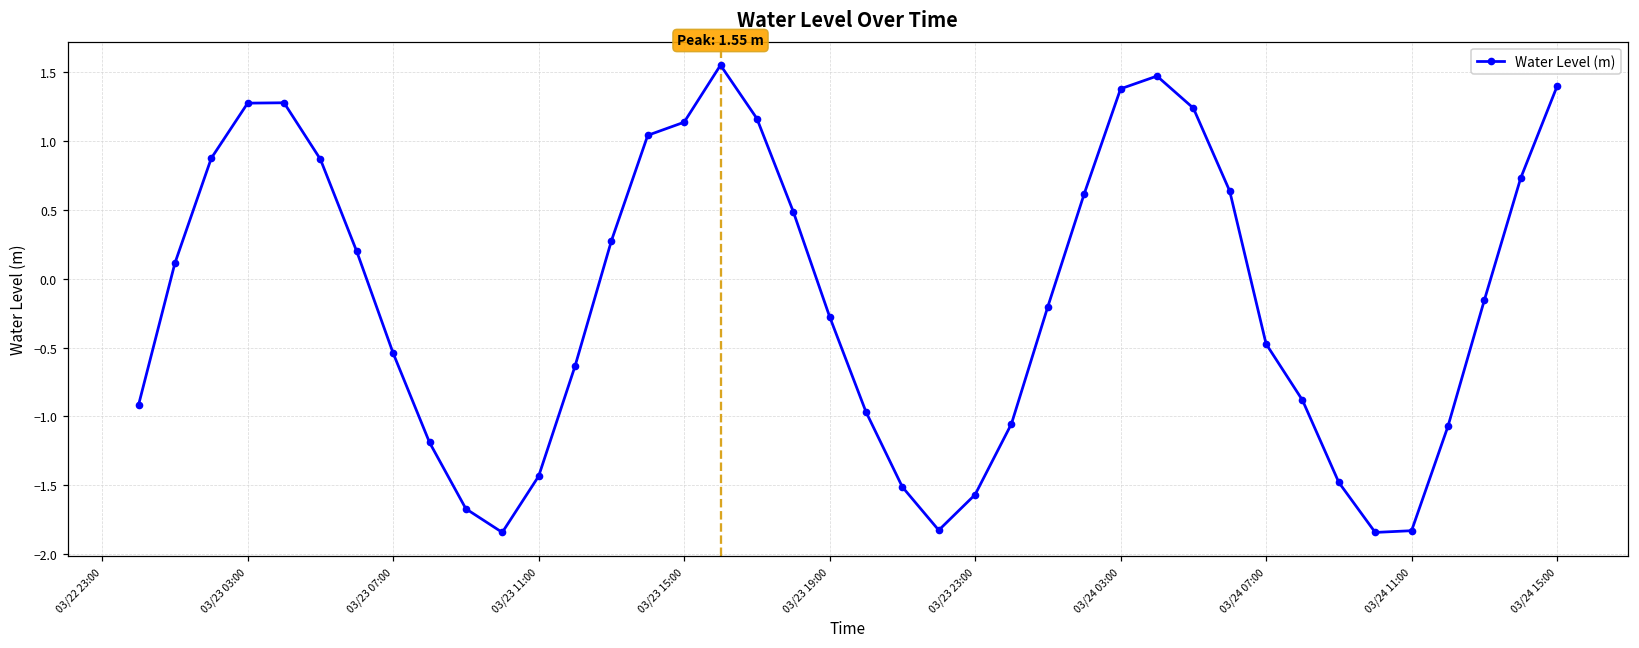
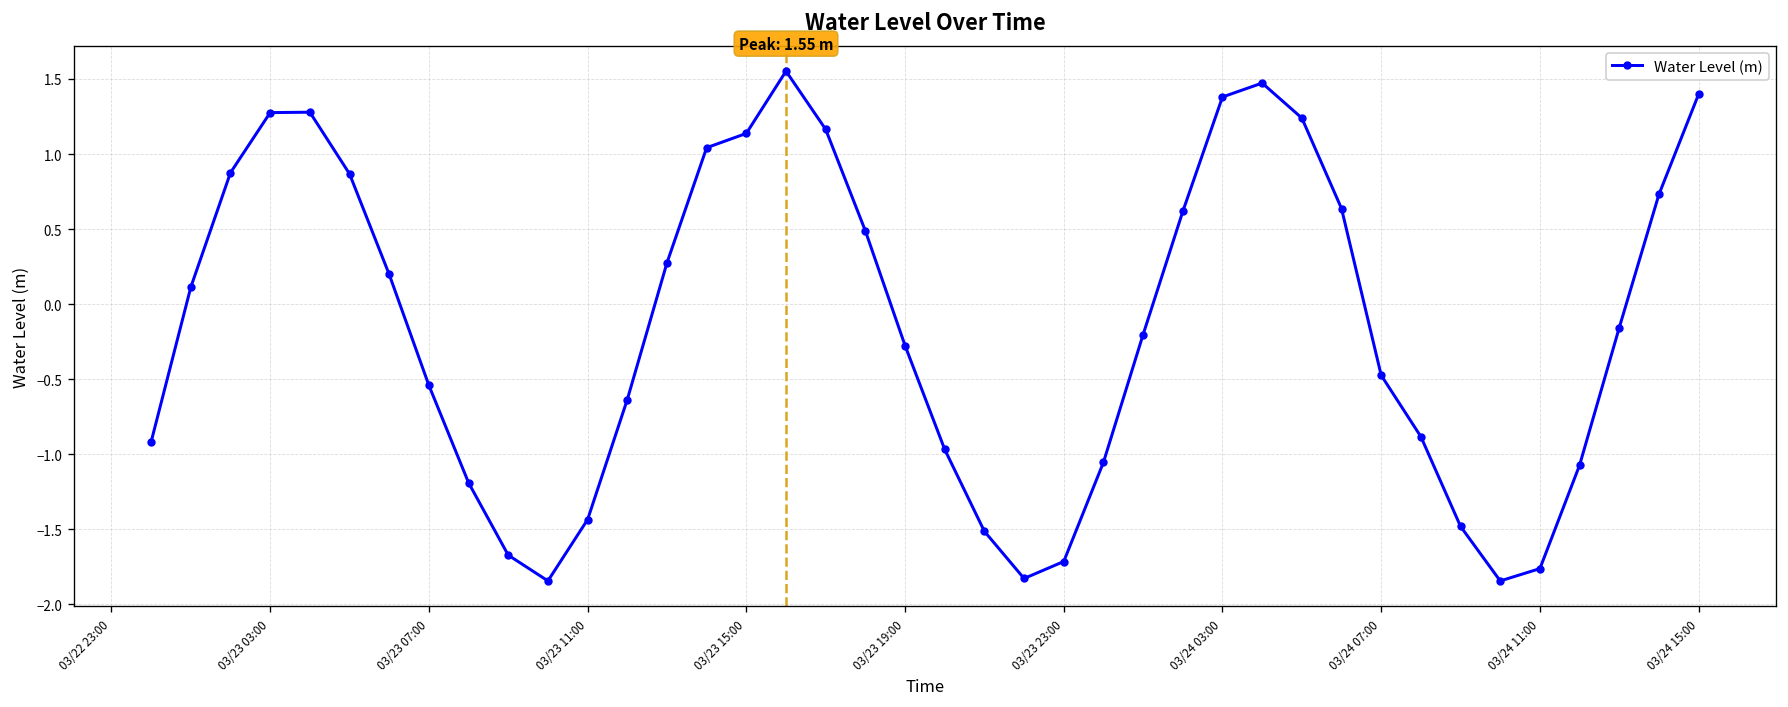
03/23 23:00: -1.57 -> -1.71
03/24 11:00: -1.83 -> -1.76
